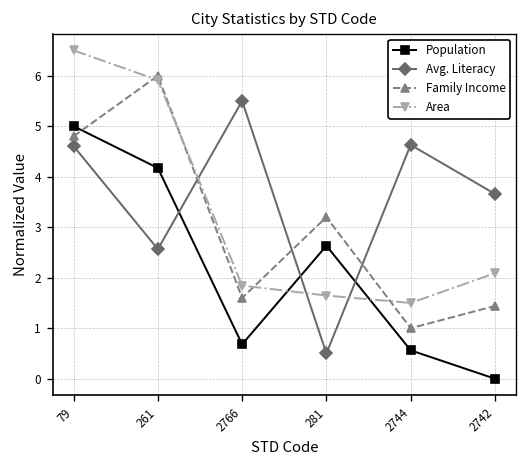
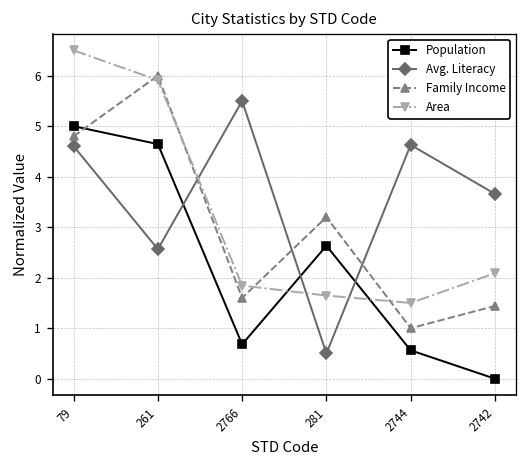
Population, 261: 4.2 -> 4.6
